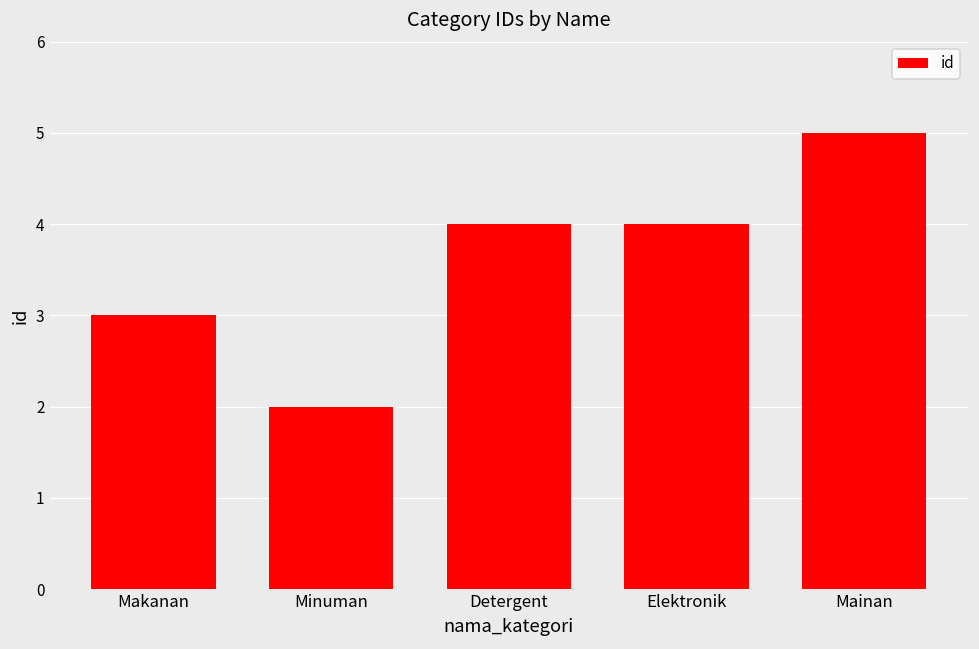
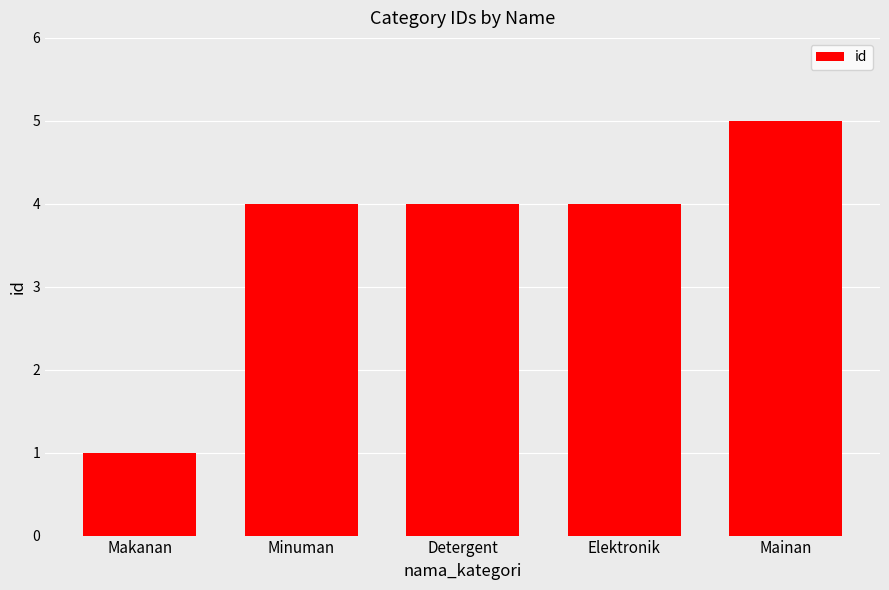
Makanan: 3 -> 1
Minuman: 2 -> 4
